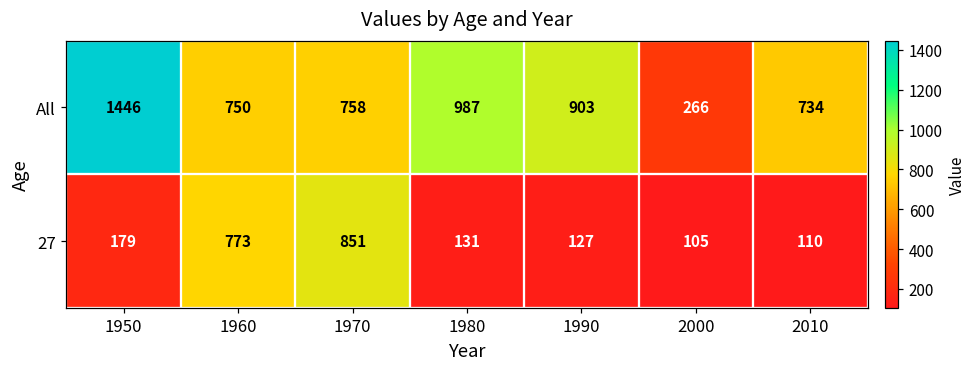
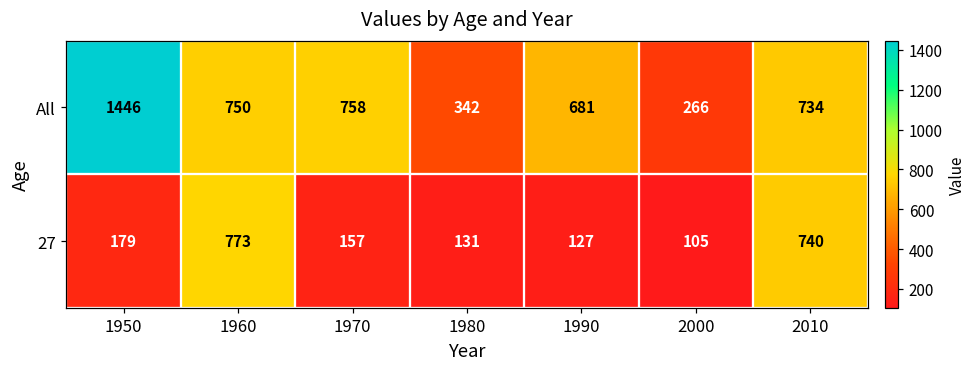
All, 1980: 987 -> 342
All, 1990: 903 -> 681
27, 1970: 851 -> 157
27, 2010: 110 -> 740
